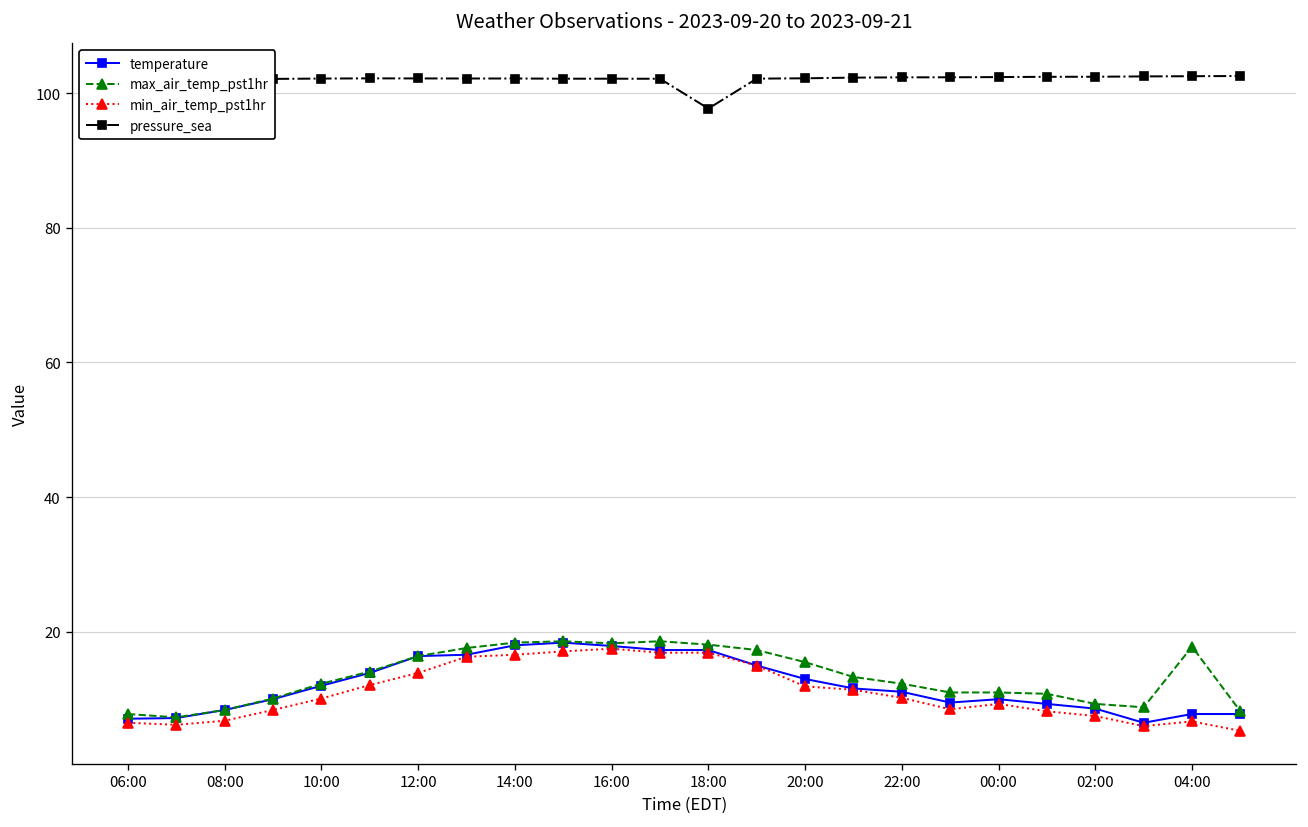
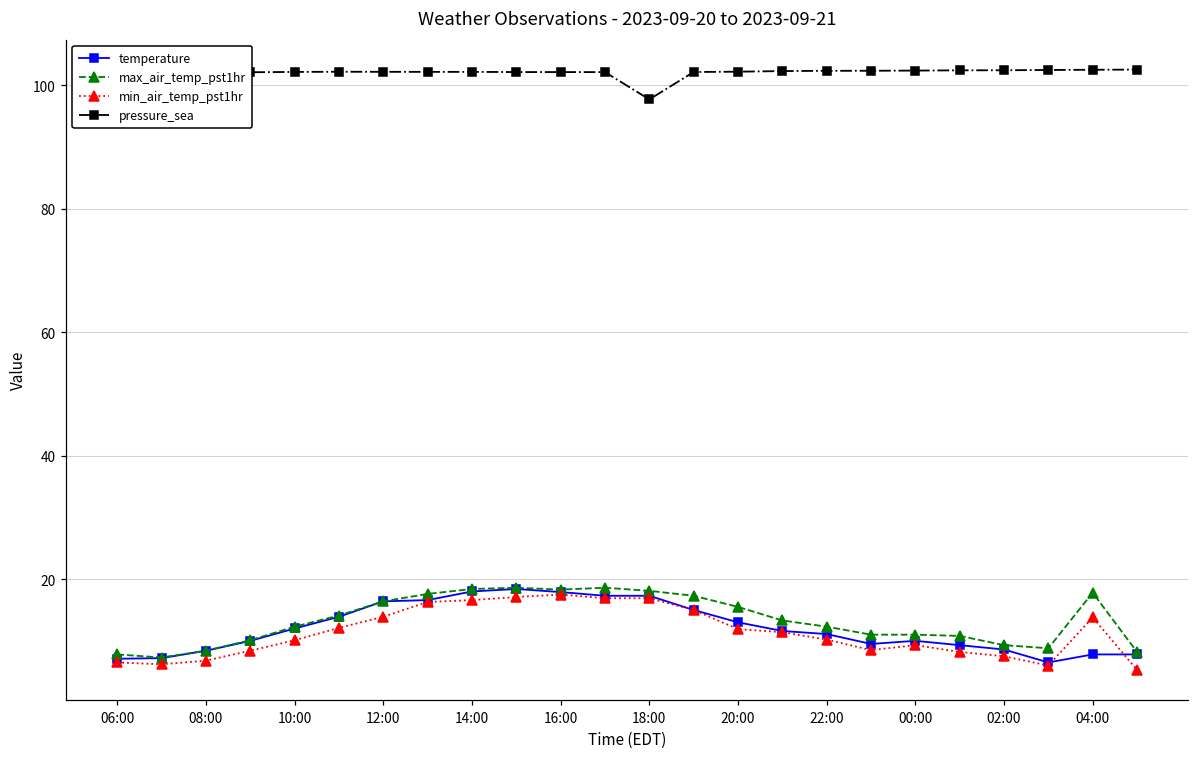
min_air_temp_pst1hr, 04:00: 7 -> 14
